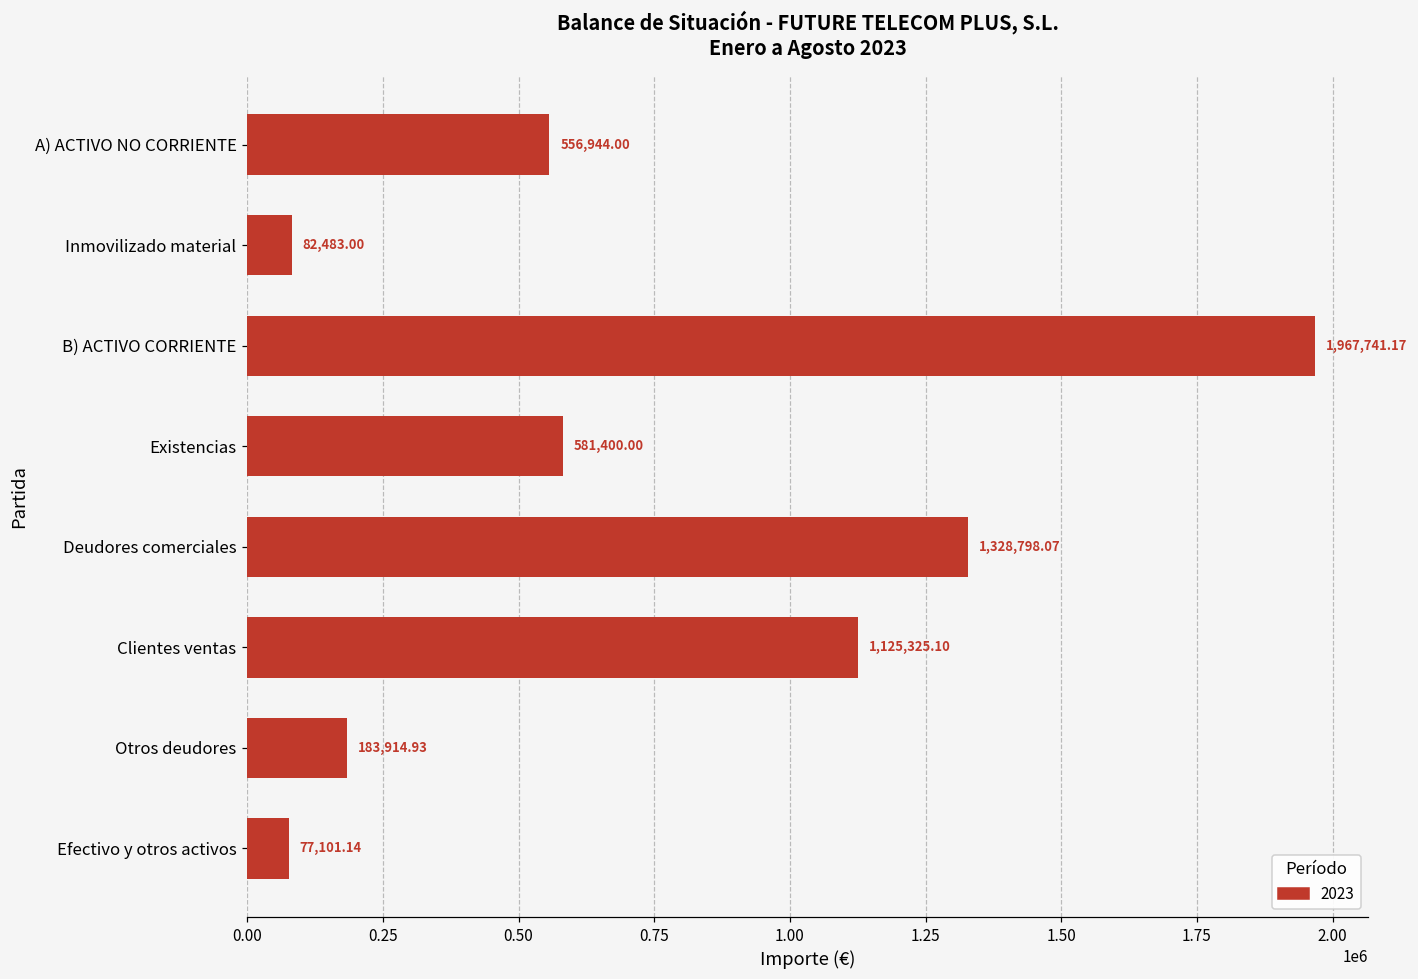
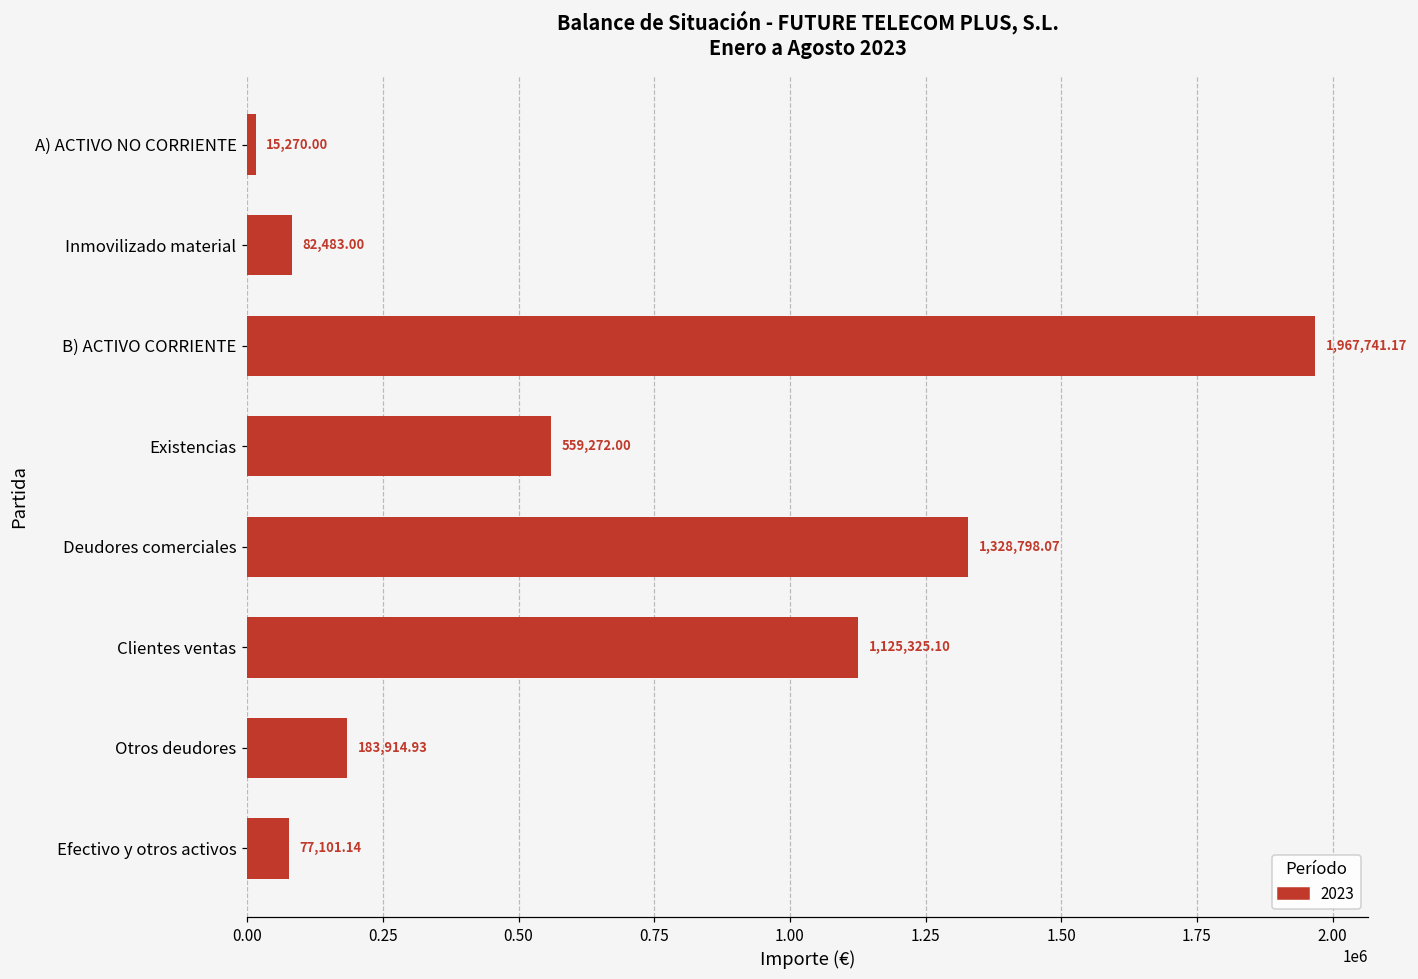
A) ACTIVO NO CORRIENTE: 556,944.00 -> 15,270.00
Existencias: 581,400.00 -> 559,272.00
